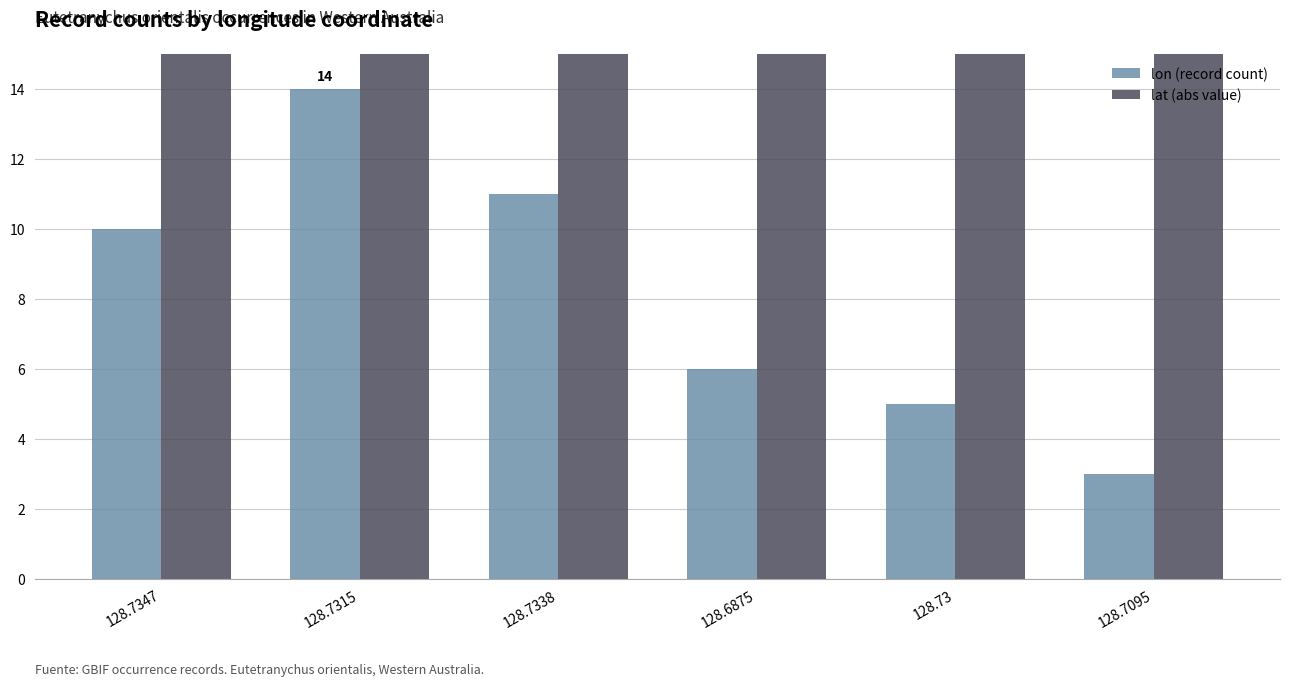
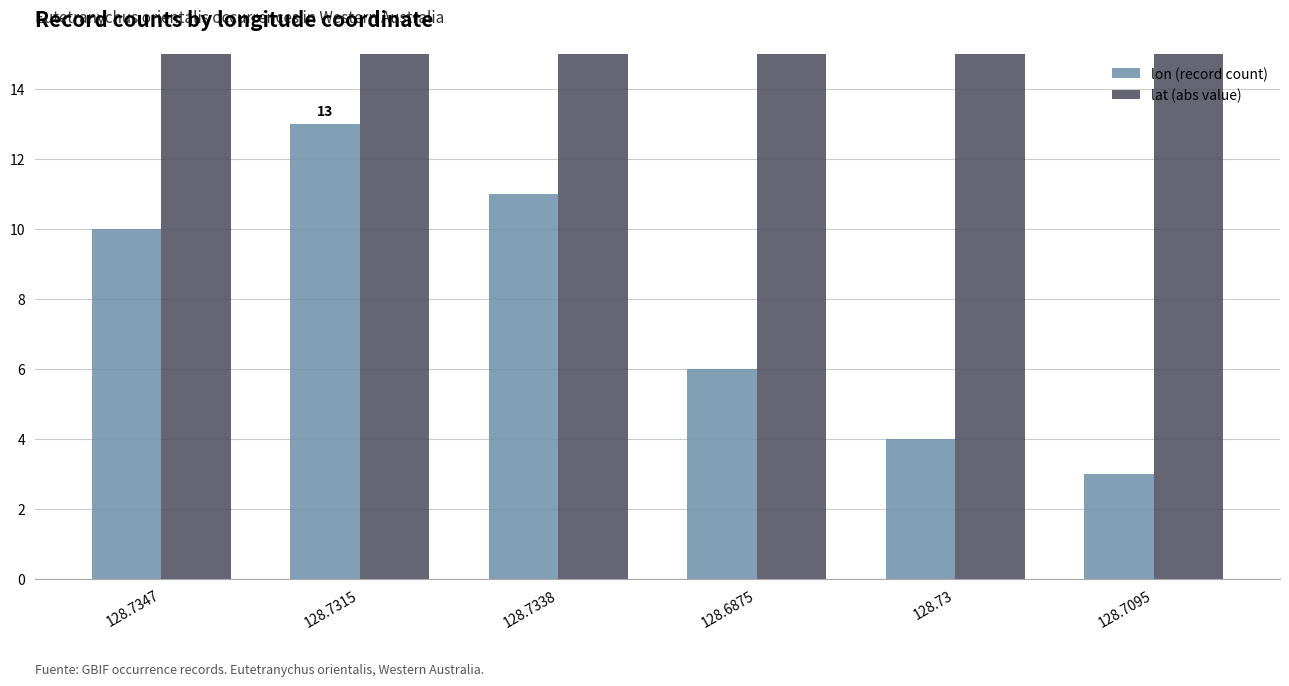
lon (record count), 128.7315: 14 -> 13
lon (record count), 128.73: 5 -> 4
